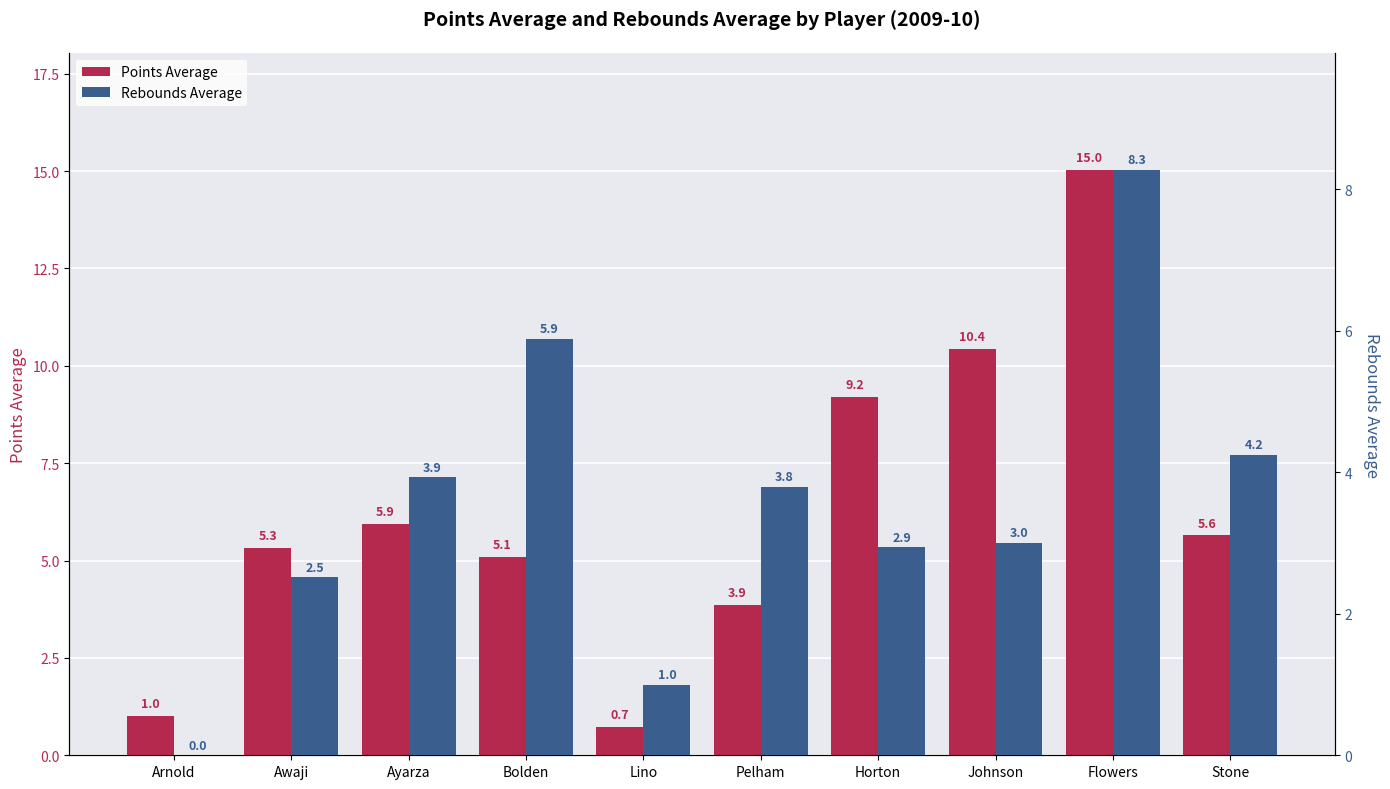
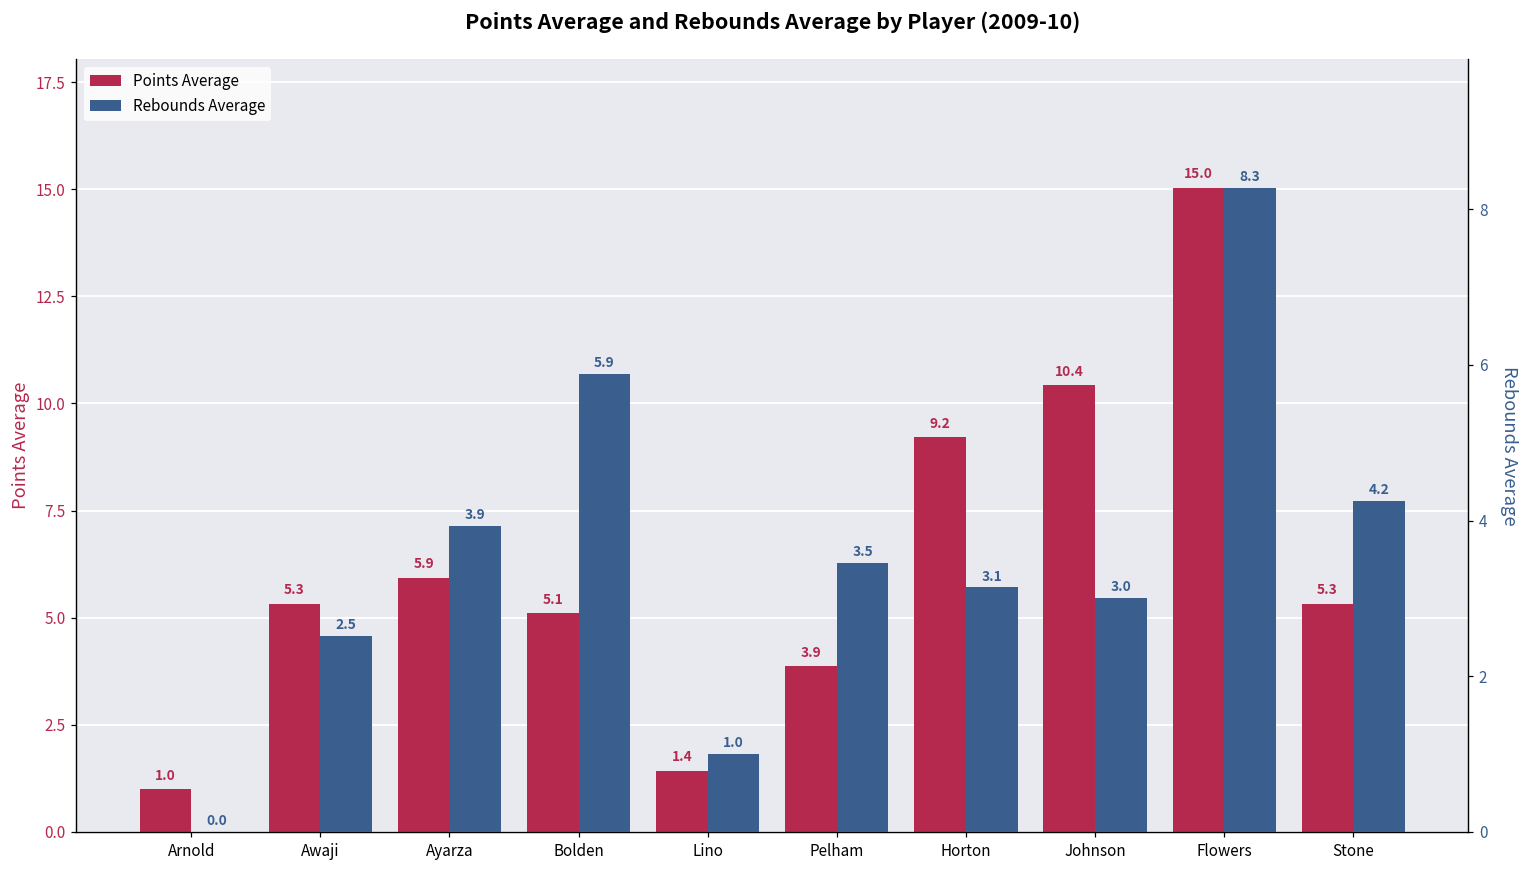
Points Average, Lino: 0.7 -> 1.4
Points Average, Stone: 5.6 -> 5.3
Rebounds Average, Pelham: 3.8 -> 3.5
Rebounds Average, Horton: 2.9 -> 3.1
